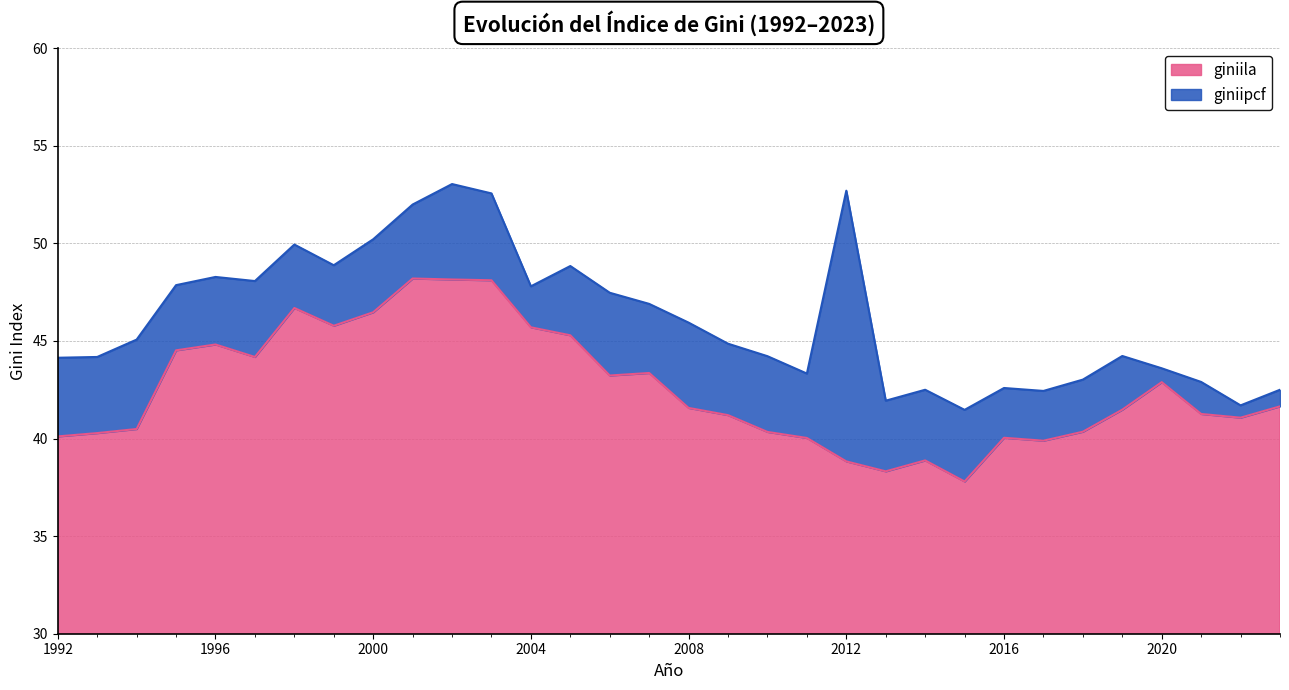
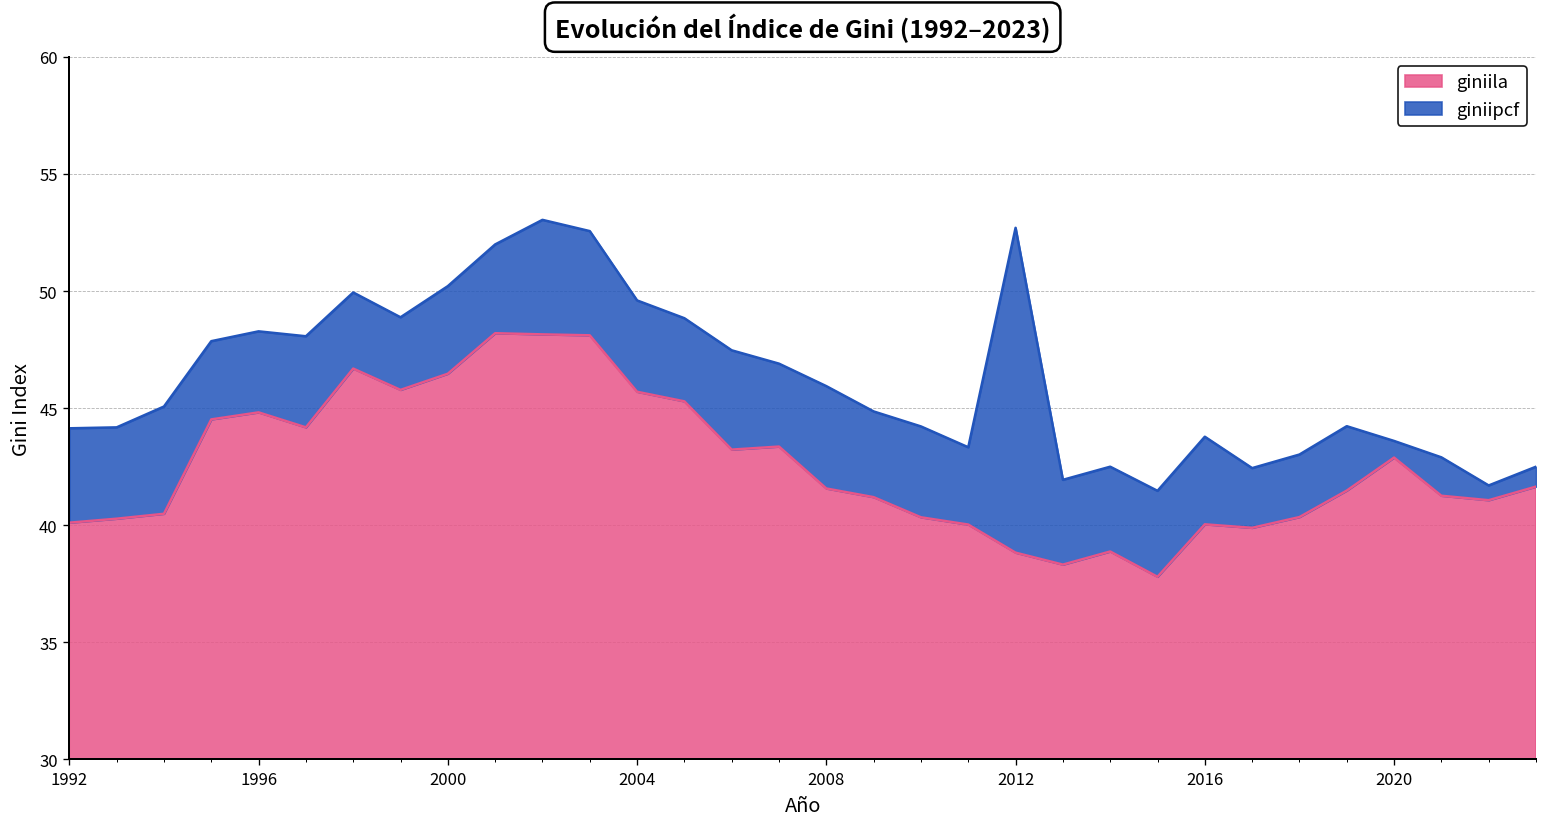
giniipcf, 2004: 47.8 -> 49.6
giniipcf, 2016: 42.6 -> 43.8
